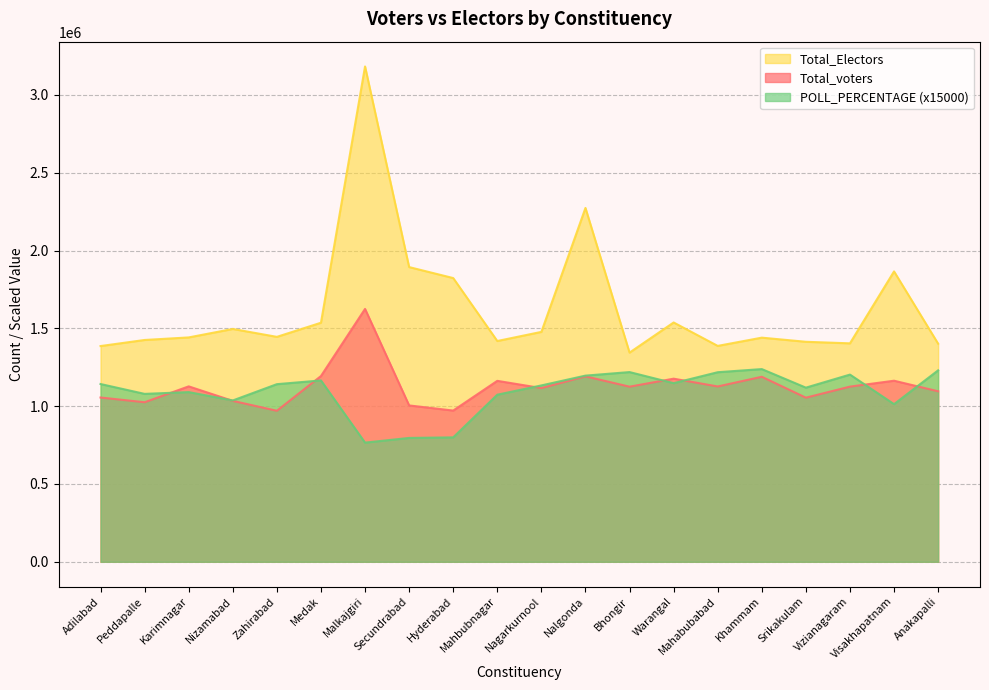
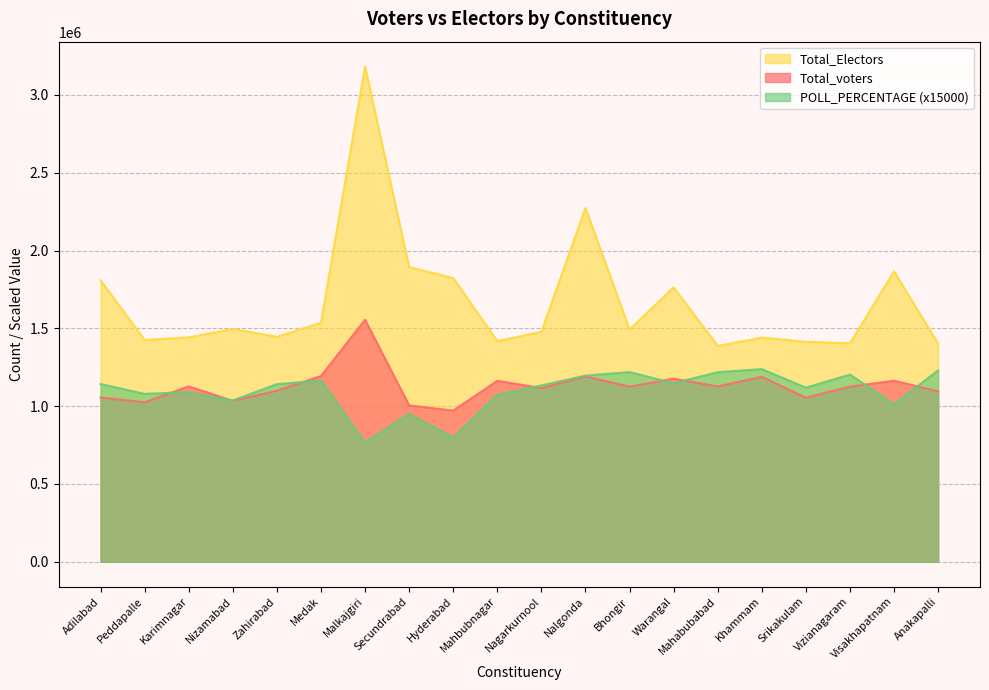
Total_Electors, Adilabad: 1390000 -> 1810000
Total_voters, Zahirabad: 970000 -> 1100000
Total_voters, Malkajgiri: 1620000 -> 1560000
POLL_PERCENTAGE (x15000), Secundrabad: 800000 -> 950000
Total_Electors, Bhongir: 1340000 -> 1490000
Total_Electors, Warangal: 1540000 -> 1760000
